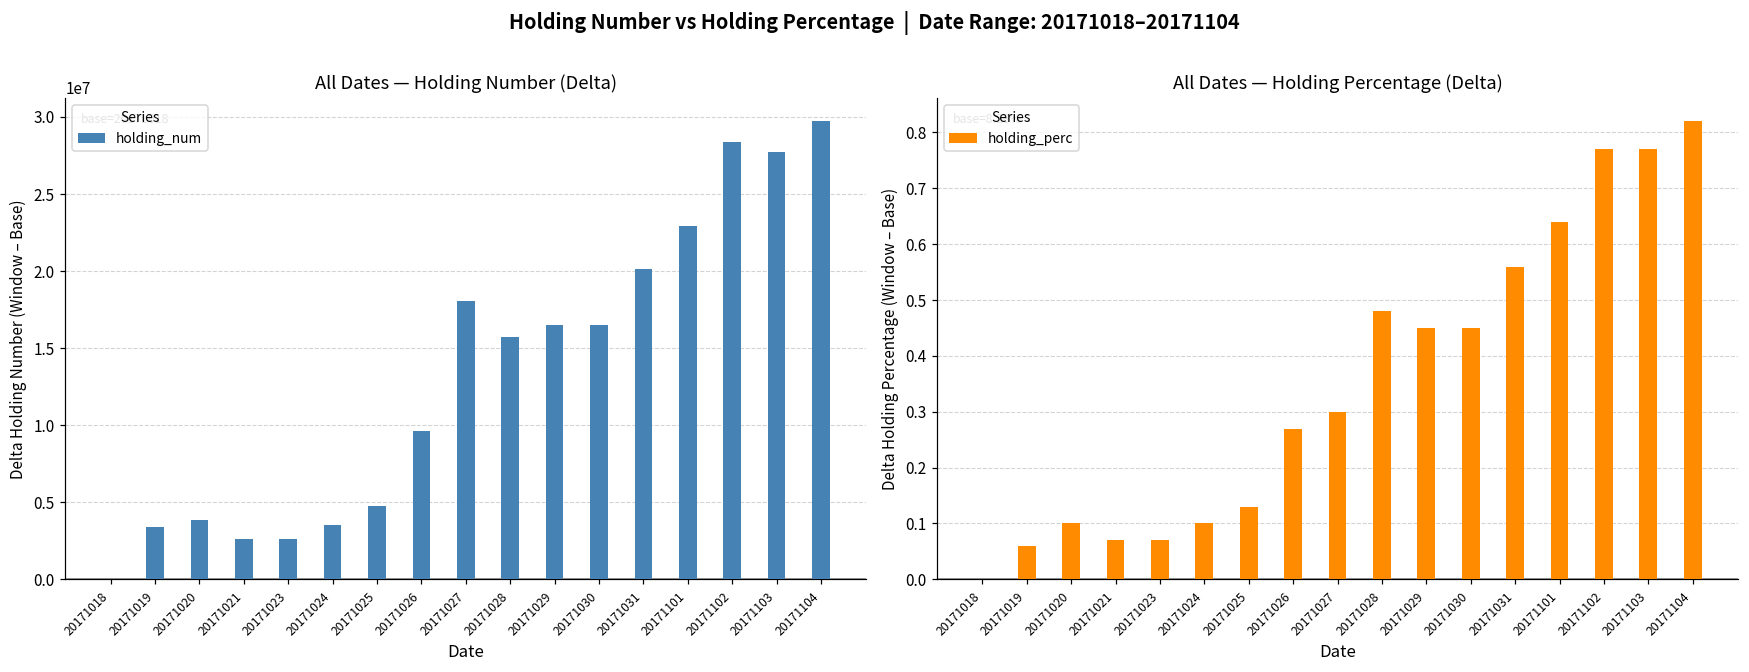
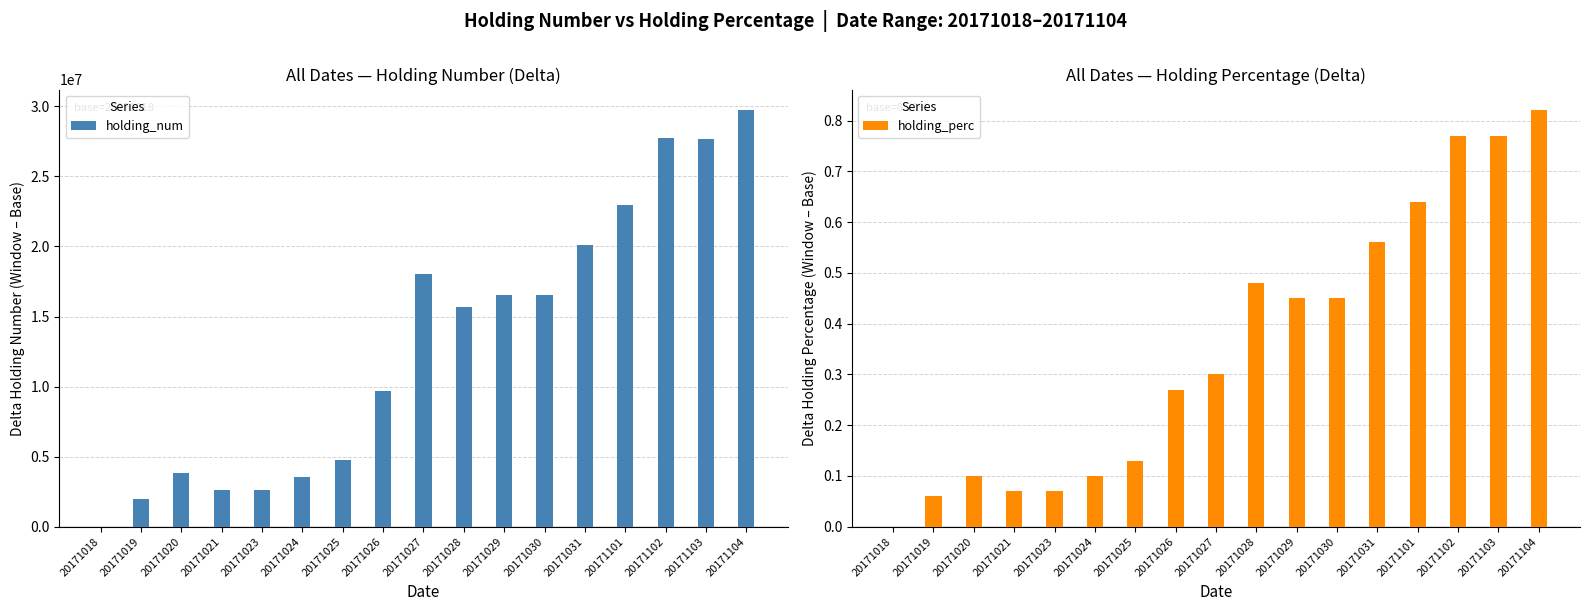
All Dates — Holding Number (Delta), 20171019: 3400000 -> 2000000
All Dates — Holding Number (Delta), 20171102: 28400000 -> 27700000
